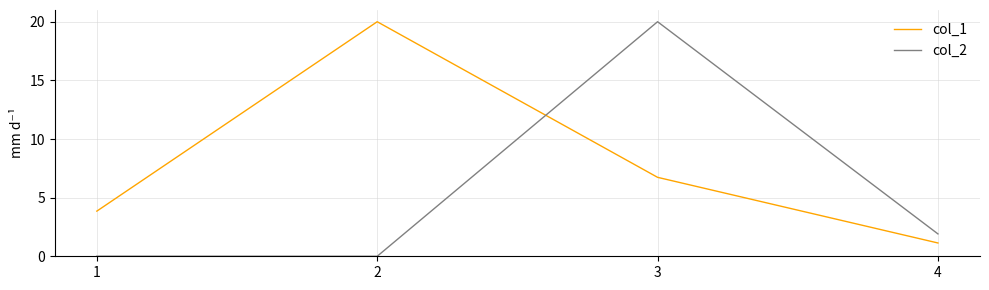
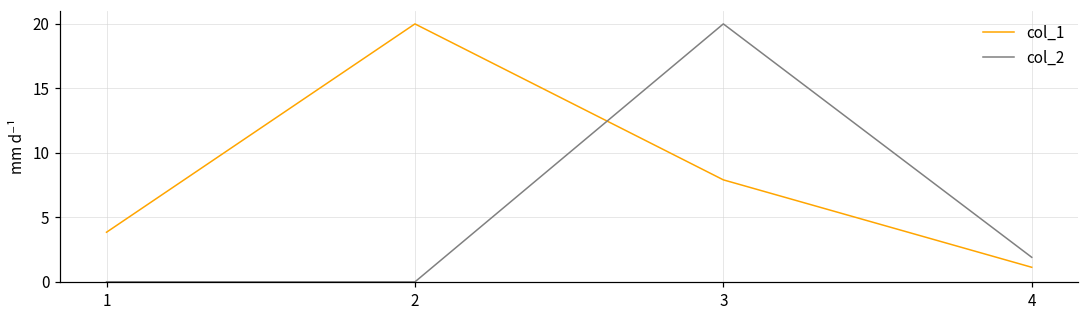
col_1, 3: 6.7 -> 7.9
